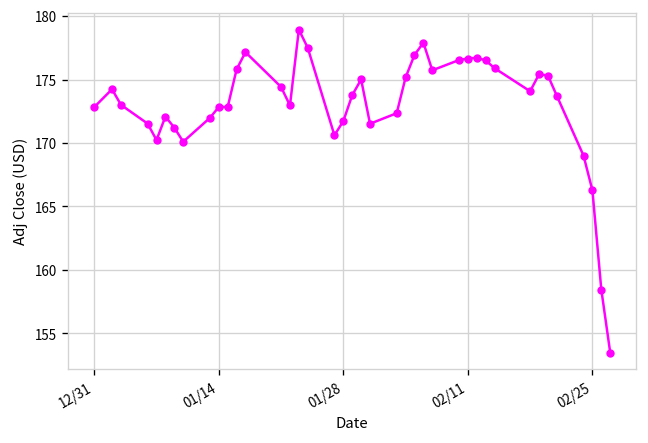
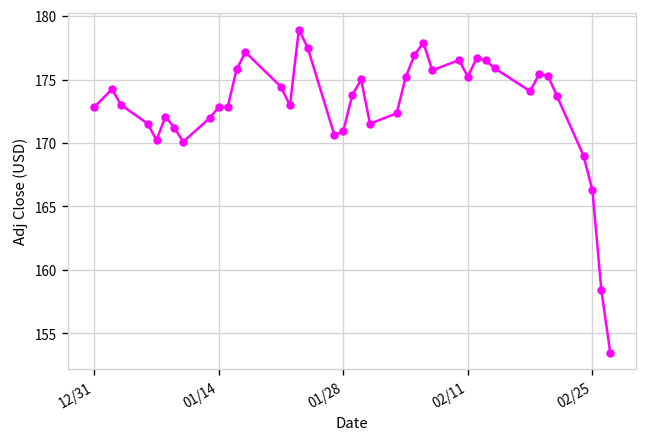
01/28: 171.7 -> 171.0
02/11: 176.7 -> 175.2
